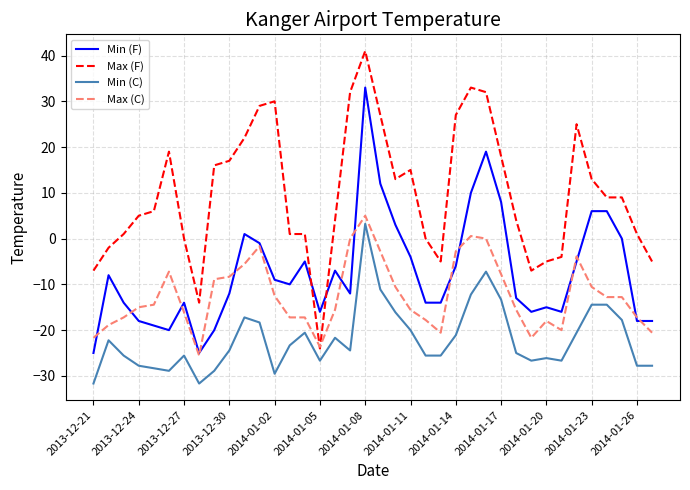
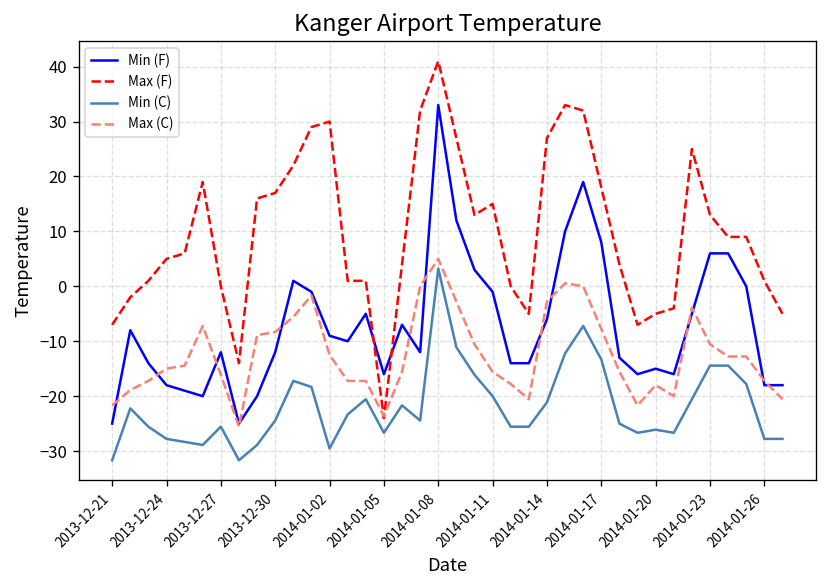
Min (F), 2013-12-27: -14 -> -12
Min (F), 2014-01-11: -4 -> -1
